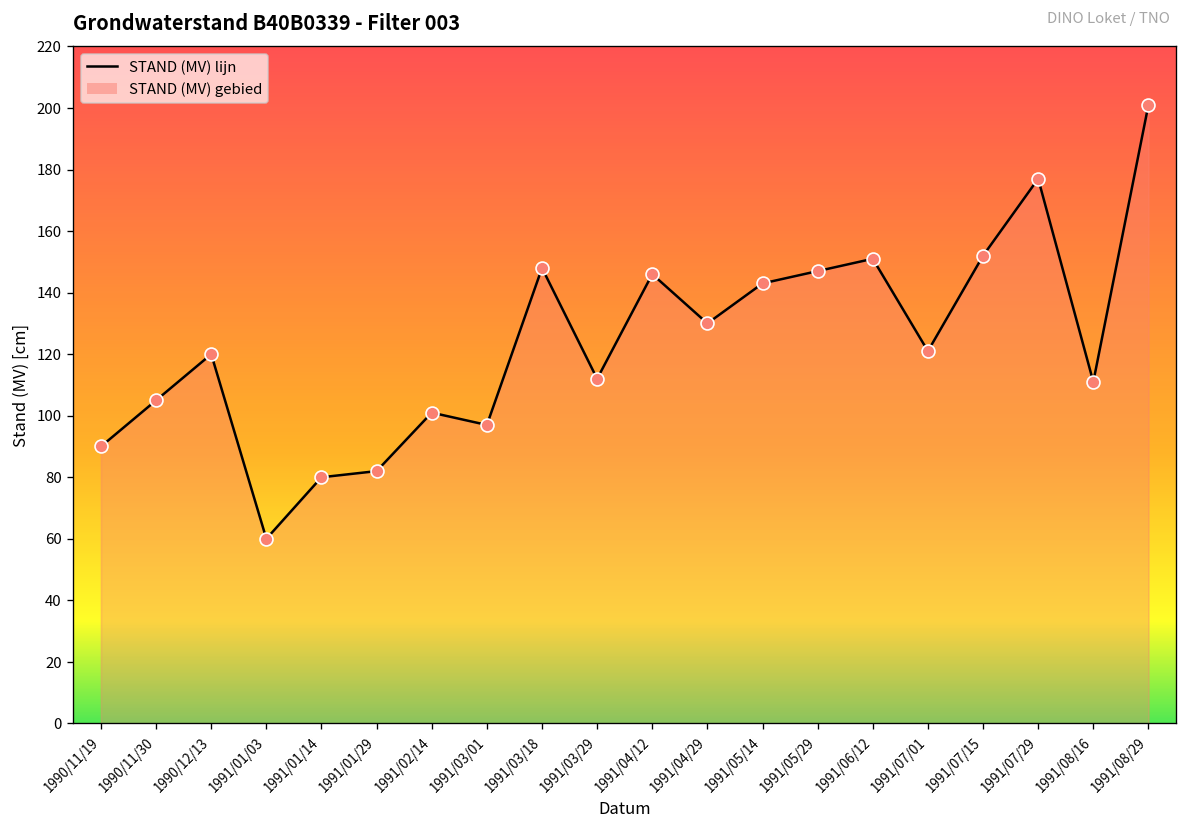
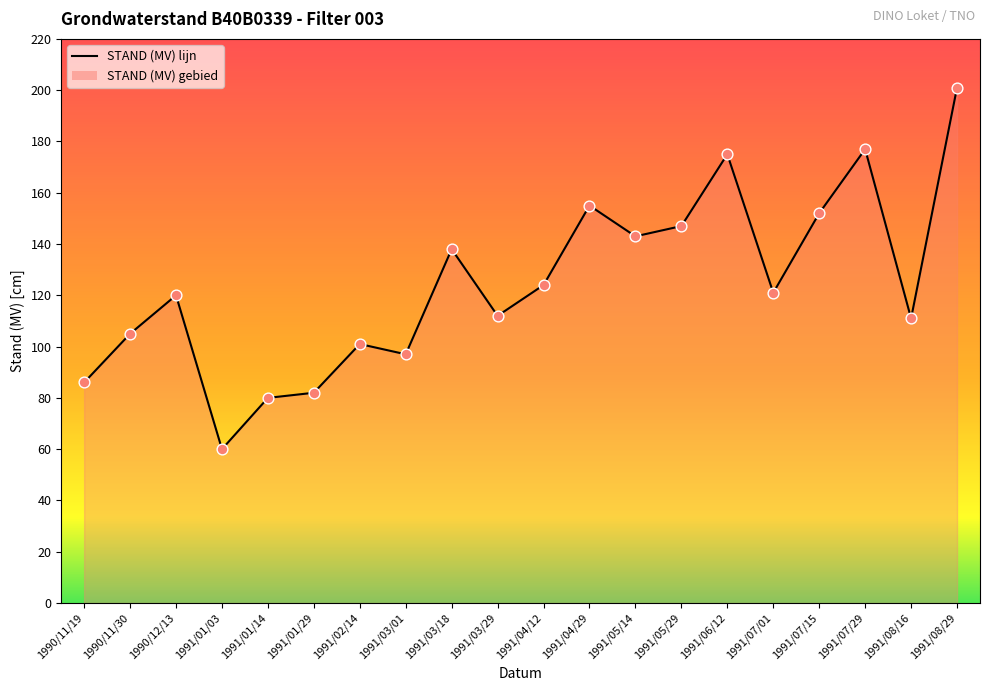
1990/11/19: 90 -> 86
1991/03/18: 148 -> 138
1991/04/12: 146 -> 124
1991/04/29: 130 -> 155
1991/06/12: 151 -> 175
